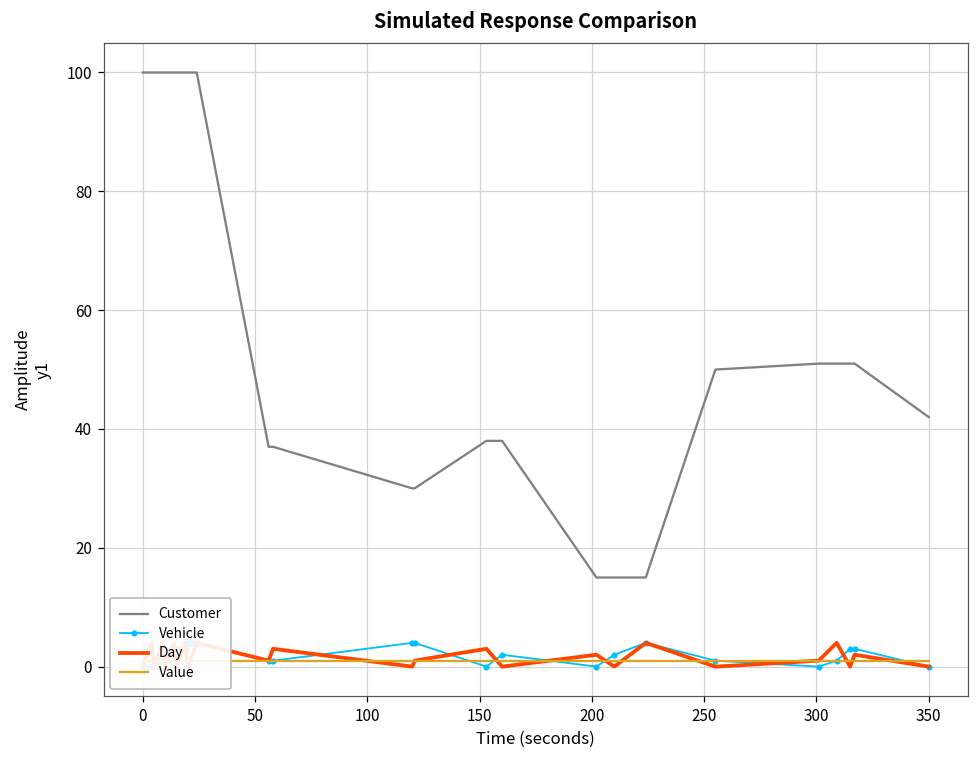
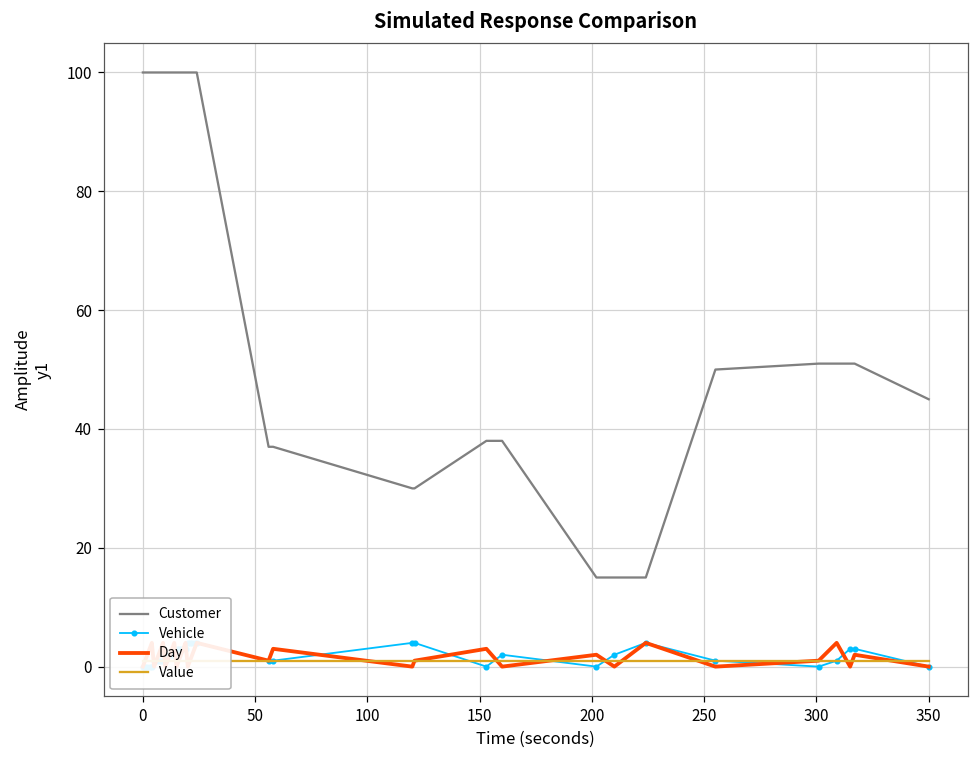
Customer, 350: 42 -> 45
